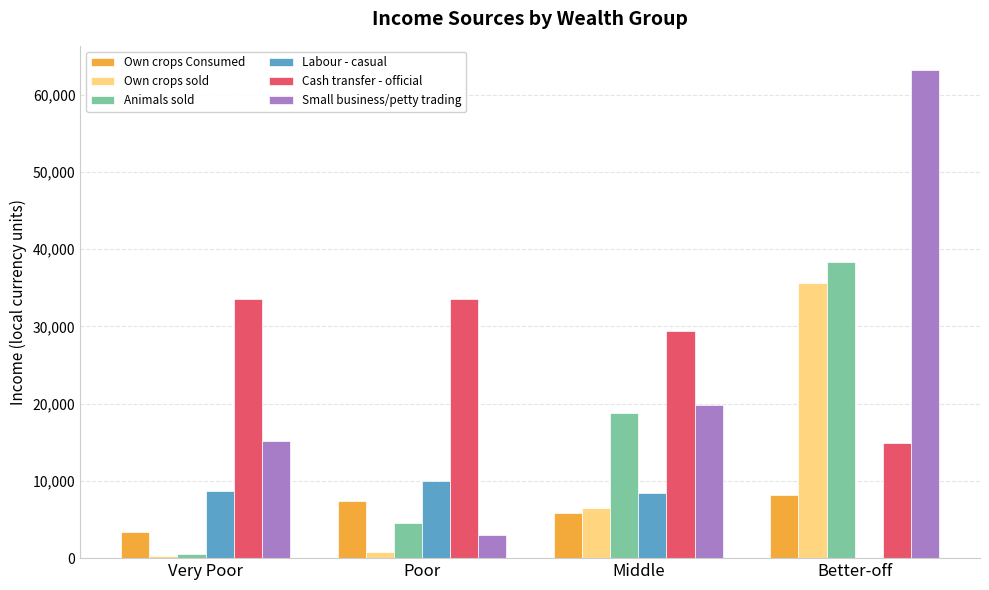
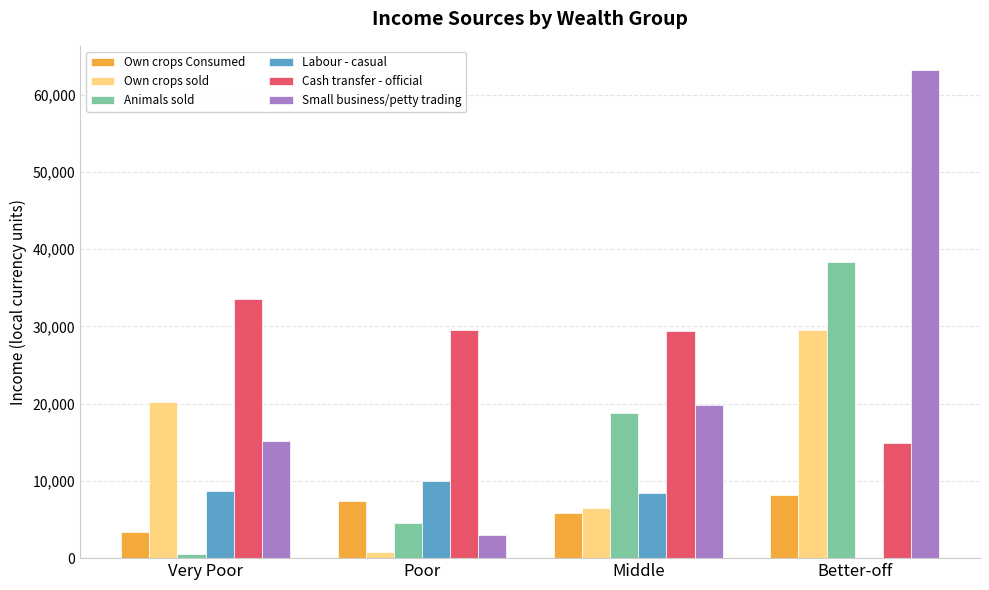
Own crops sold, Very Poor: 0 -> 20,000
Cash transfer - official, Poor: 34,000 -> 29,000
Own crops sold, Better-off: 36,000 -> 30,000
